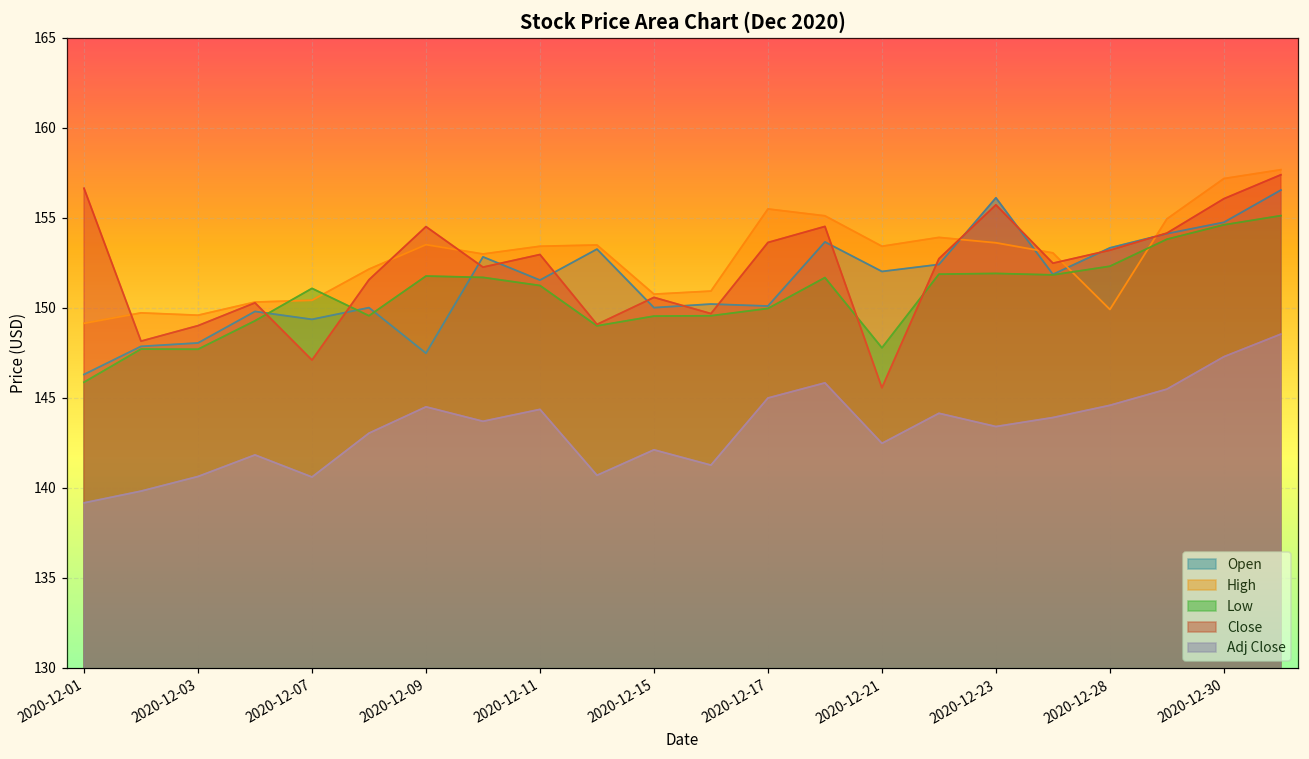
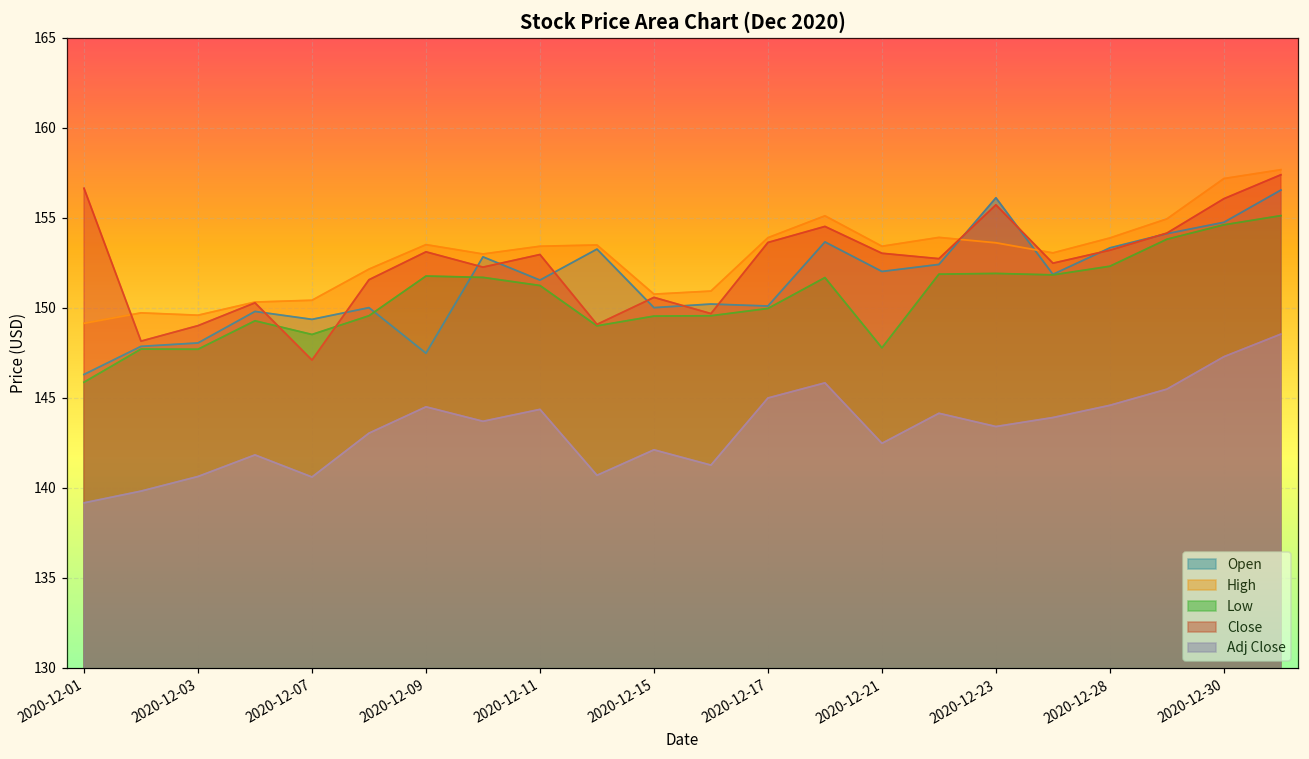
Low, 2020-12-07: 151.1 -> 148.5
Close, 2020-12-09: 154.5 -> 153.1
High, 2020-12-17: 155.5 -> 153.9
Close, 2020-12-21: 145.6 -> 153.0
High, 2020-12-28: 149.9 -> 153.9
